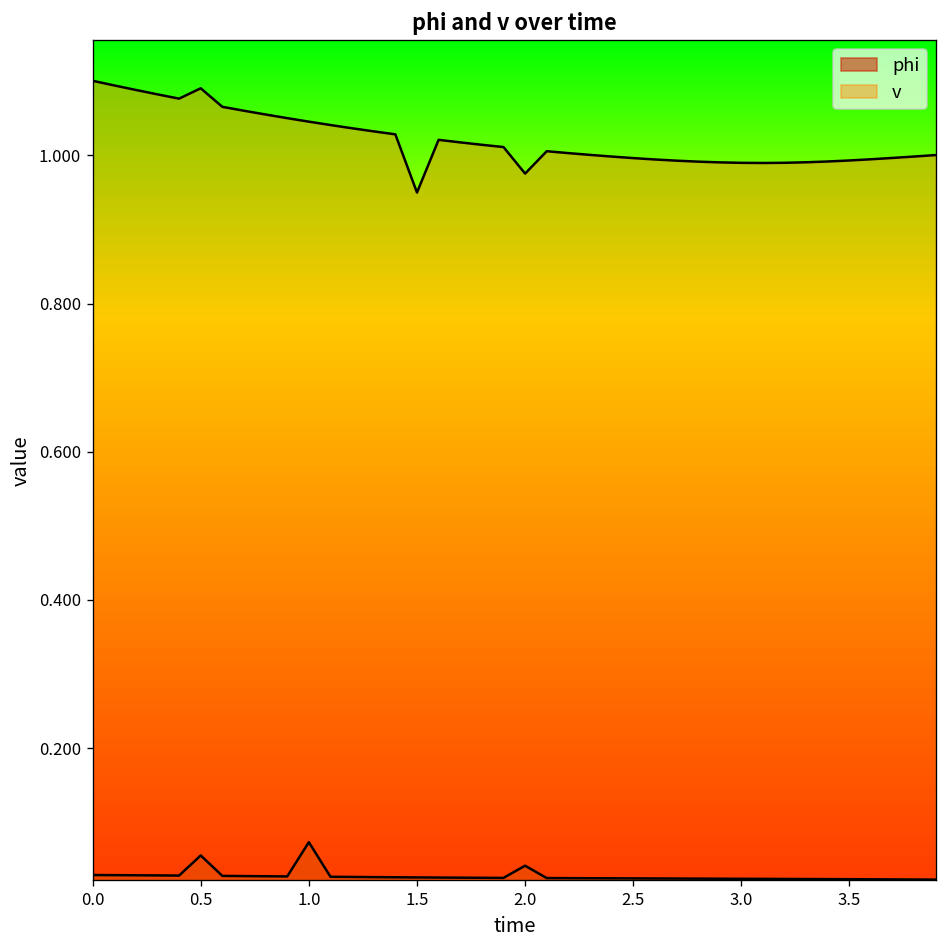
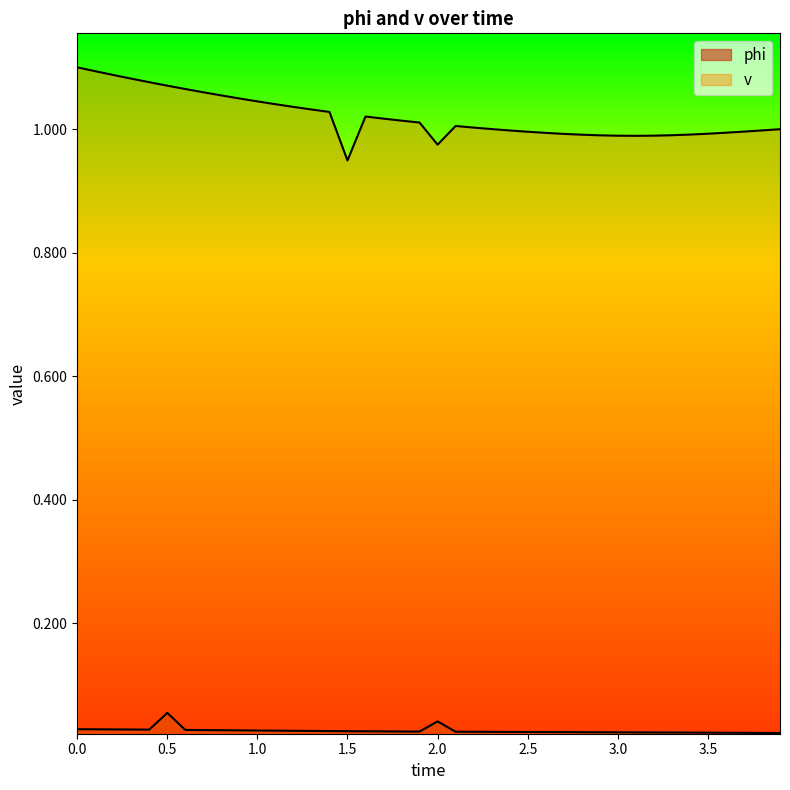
v, 0.5: 1.09 -> 1.07
phi, 1.0: 0.07 -> 0.03
